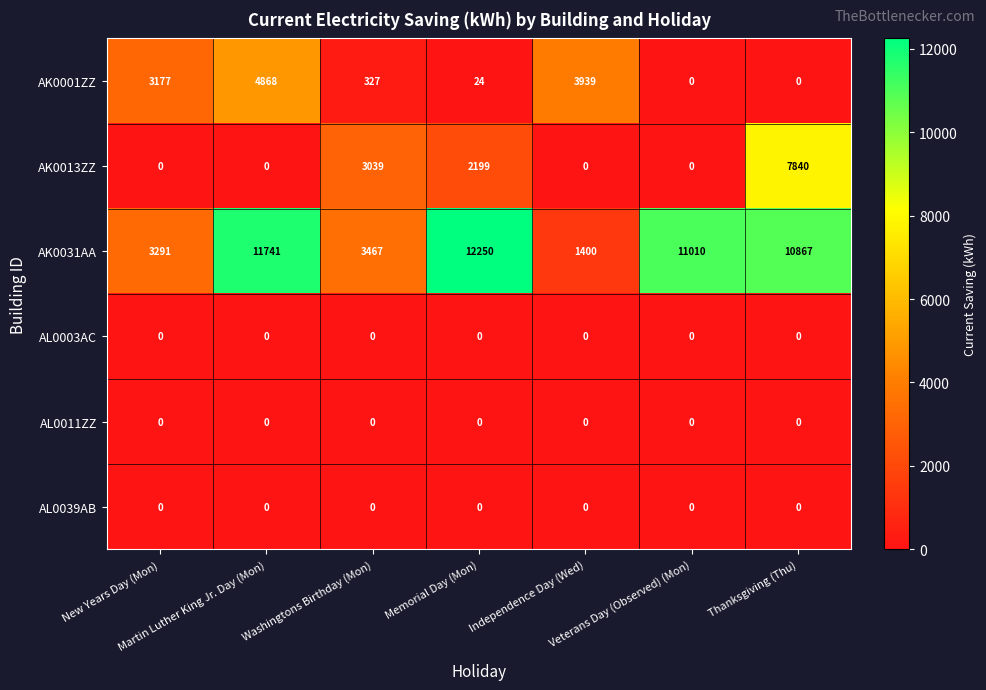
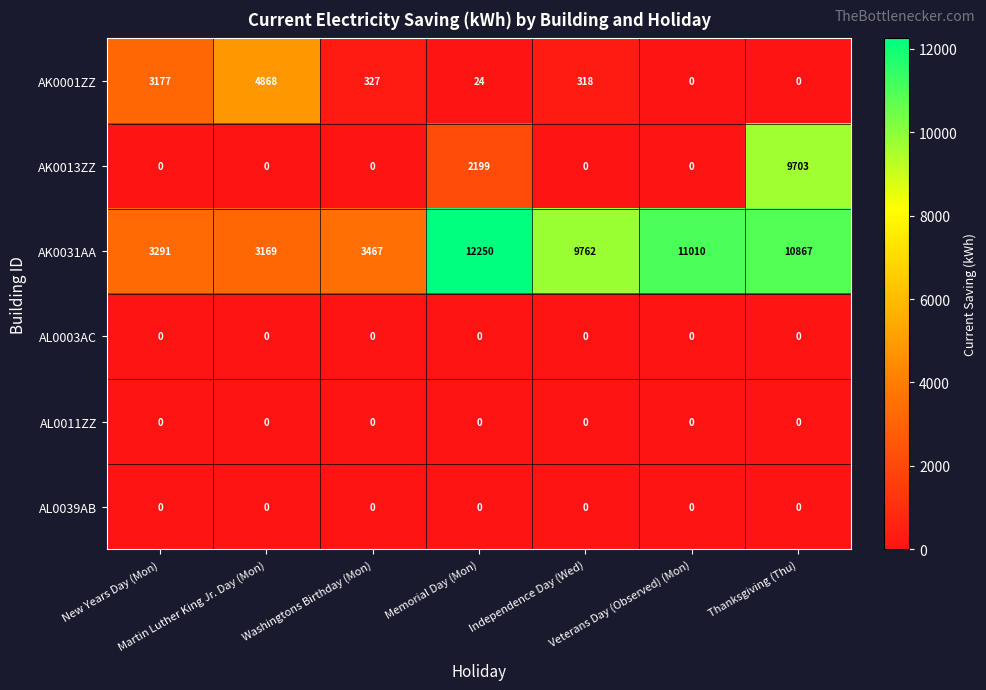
AK0001ZZ, Independence Day (Wed): 3939 -> 318
AK0013ZZ, Washingtons Birthday (Mon): 3039 -> 0
AK0013ZZ, Thanksgiving (Thu): 7840 -> 9703
AK0031AA, Martin Luther King Jr. Day (Mon): 11741 -> 3169
AK0031AA, Independence Day (Wed): 1400 -> 9762
